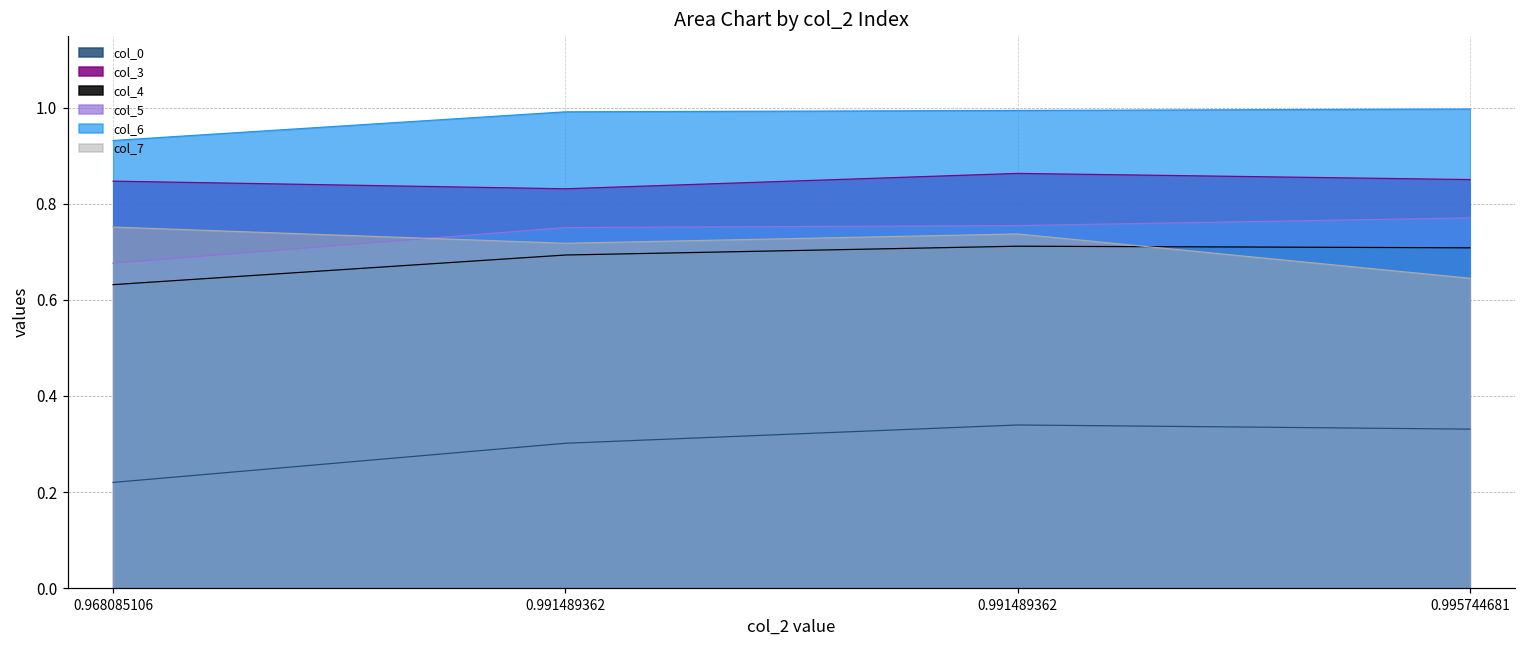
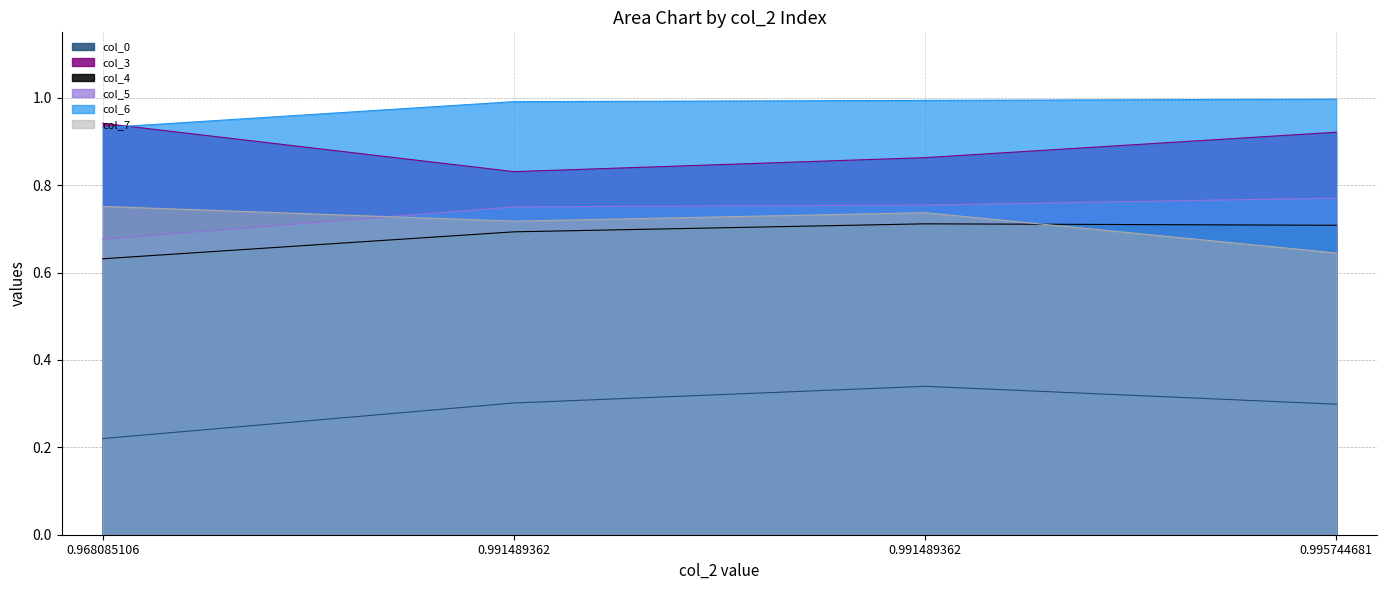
col_3, 0.968085106: 0.85 -> 0.94
col_0, 0.995744681: 0.33 -> 0.30
col_3, 0.995744681: 0.85 -> 0.92
